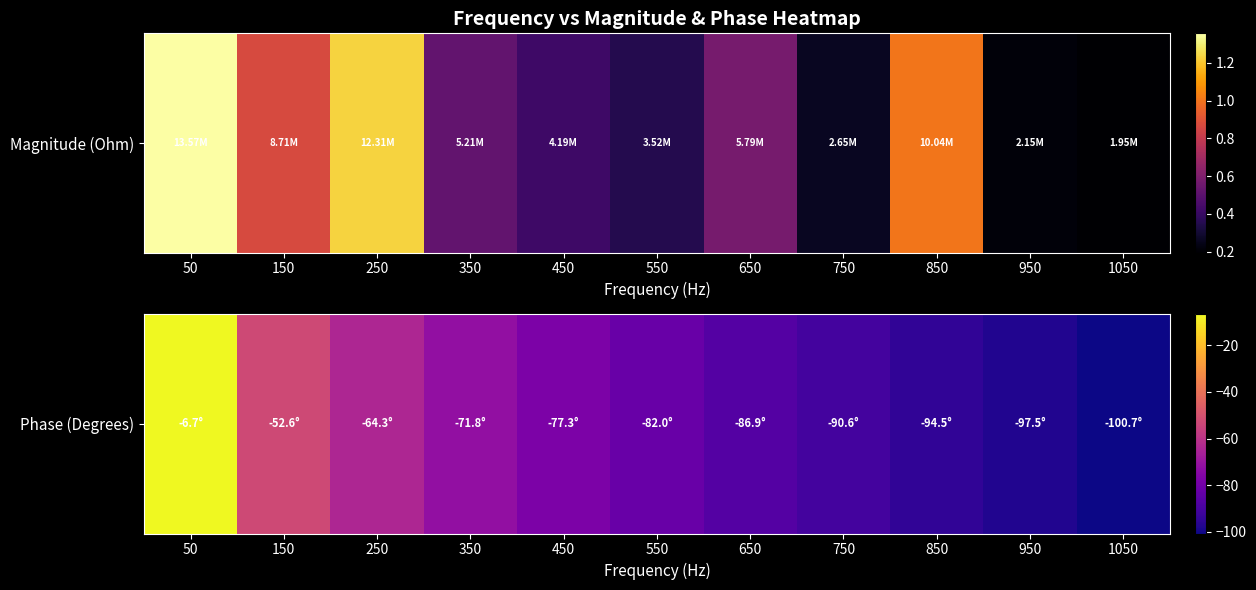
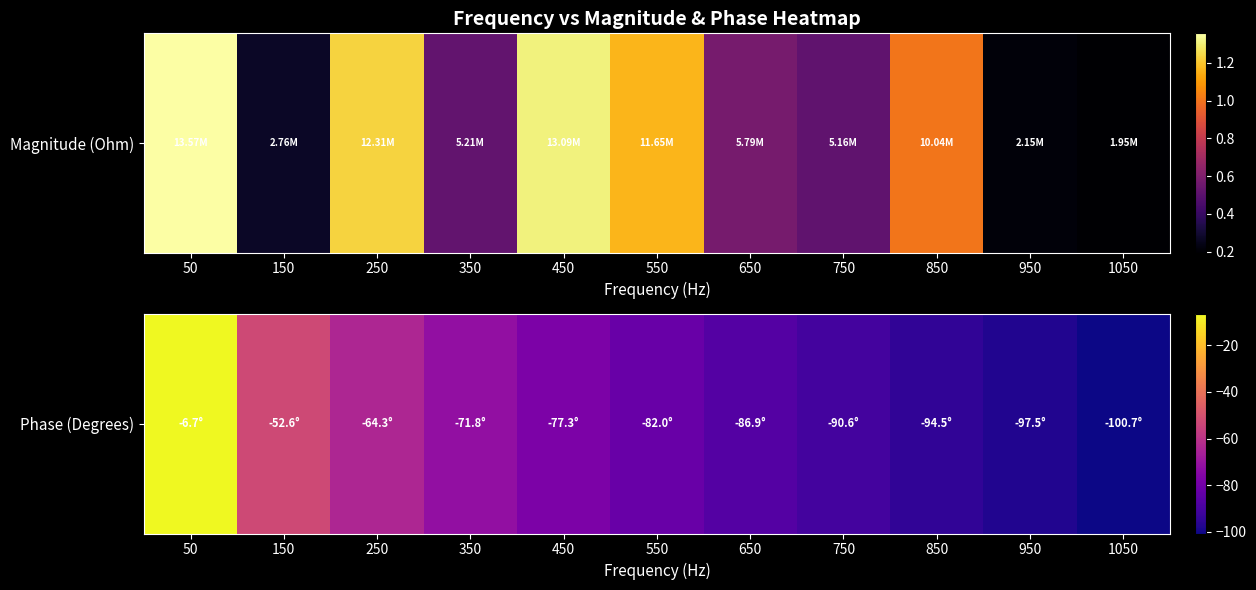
Frequency vs Magnitude & Phase Heatmap, Magnitude (Ohm), 150: 8.71M -> 2.76M
Frequency vs Magnitude & Phase Heatmap, Magnitude (Ohm), 450: 4.19M -> 13.09M
Frequency vs Magnitude & Phase Heatmap, Magnitude (Ohm), 550: 3.52M -> 11.65M
Frequency vs Magnitude & Phase Heatmap, Magnitude (Ohm), 750: 2.65M -> 5.16M
